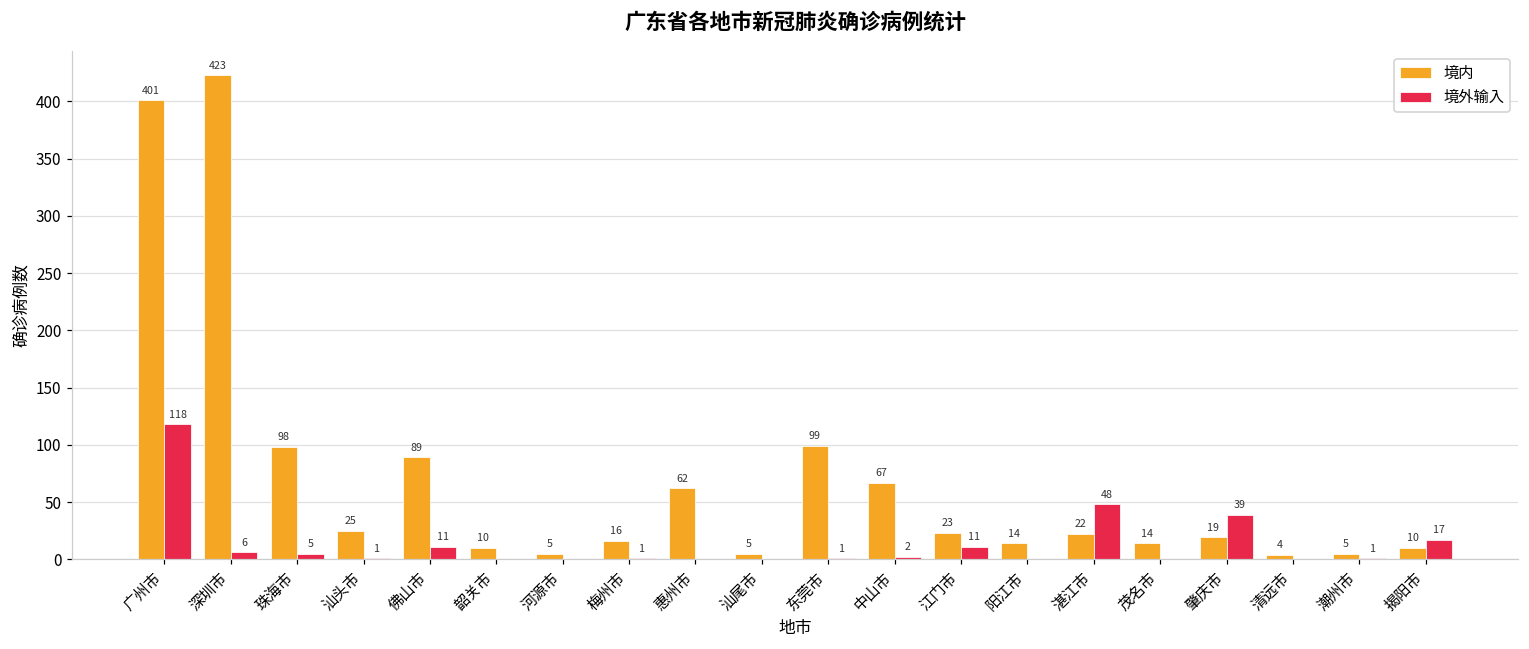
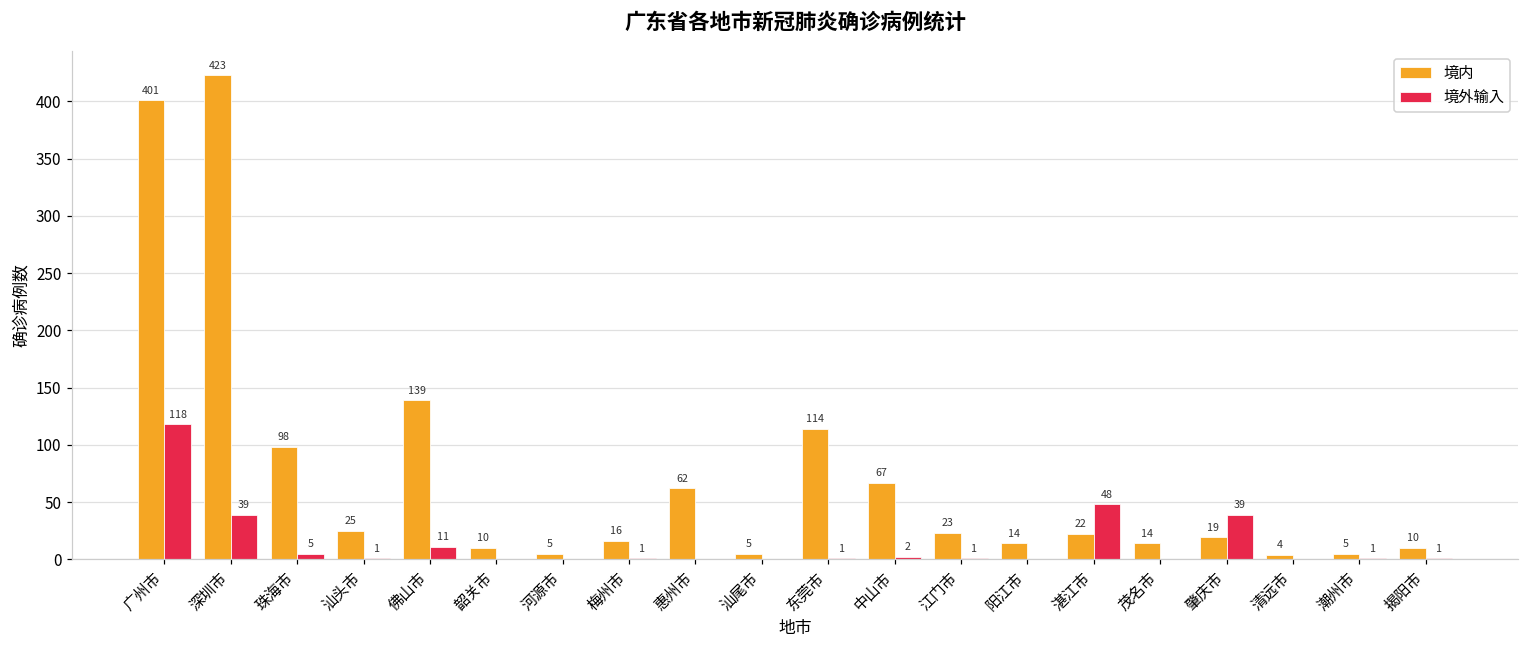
境外输入, 深圳市: 6 -> 39
境内, 佛山市: 89 -> 139
境内, 东莞市: 99 -> 114
境外输入, 江门市: 11 -> 1
境外输入, 揭阳市: 17 -> 1
